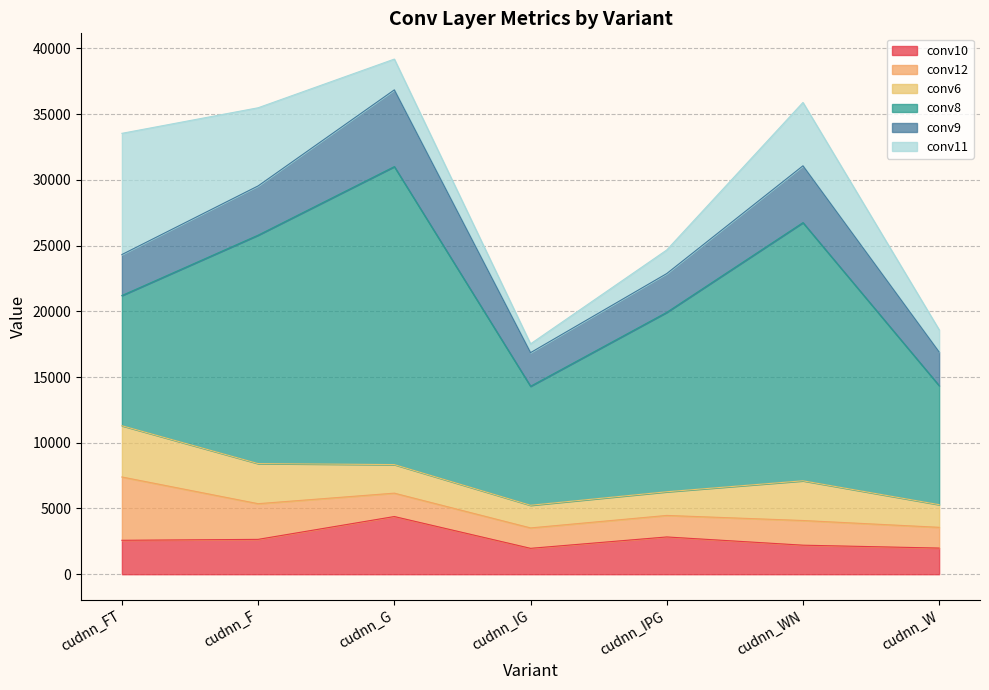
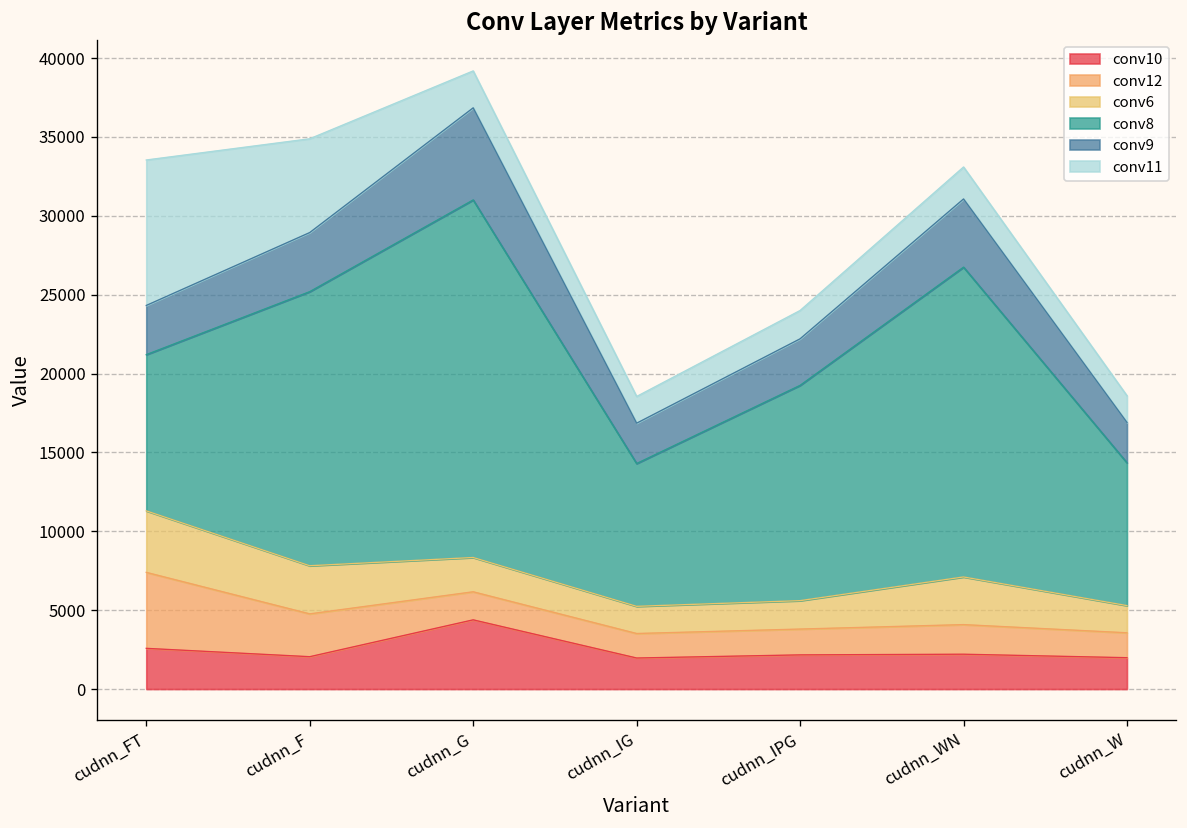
conv10, cudnn_F: 2700 -> 2100
conv11, cudnn_IG: 700 -> 1700
conv10, cudnn_IPG: 2800 -> 2200
conv11, cudnn_WN: 4800 -> 2000
